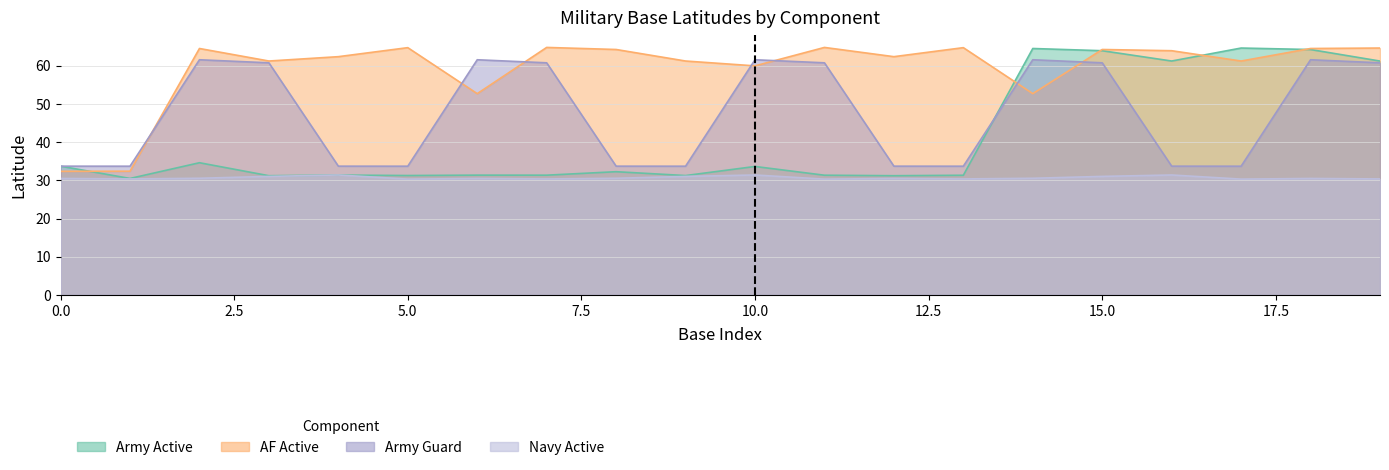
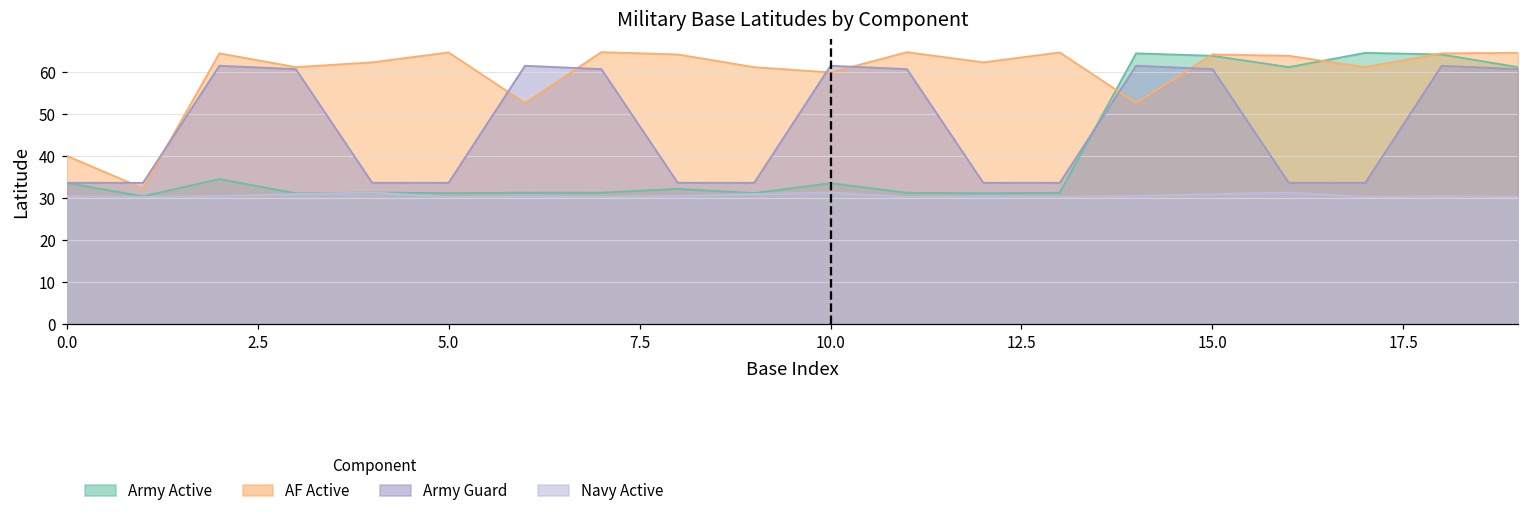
AF Active, 0.0: 32 -> 40
